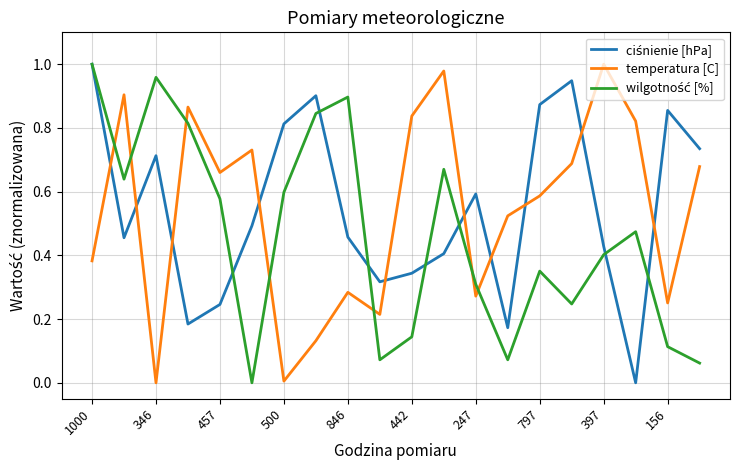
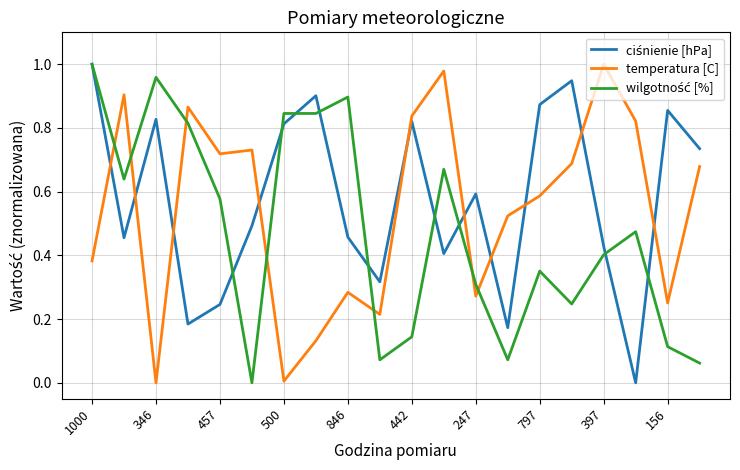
ciśnienie [hPa], 346: 0.71 -> 0.83
temperatura [C], 457: 0.66 -> 0.72
wilgotność [%], 500: 0.60 -> 0.85
ciśnienie [hPa], 442: 0.34 -> 0.82
